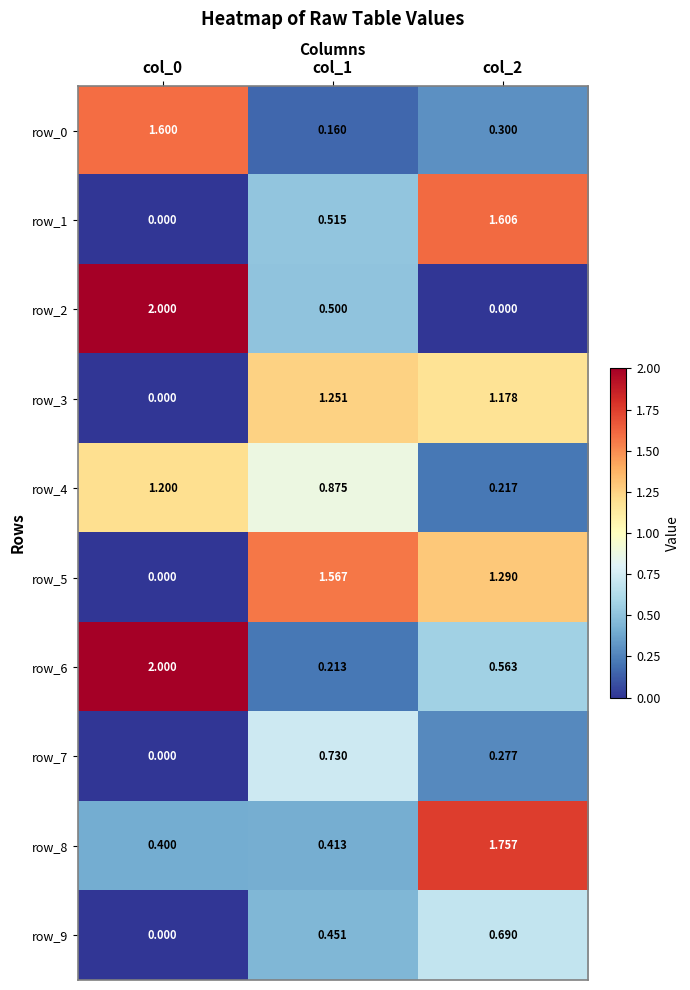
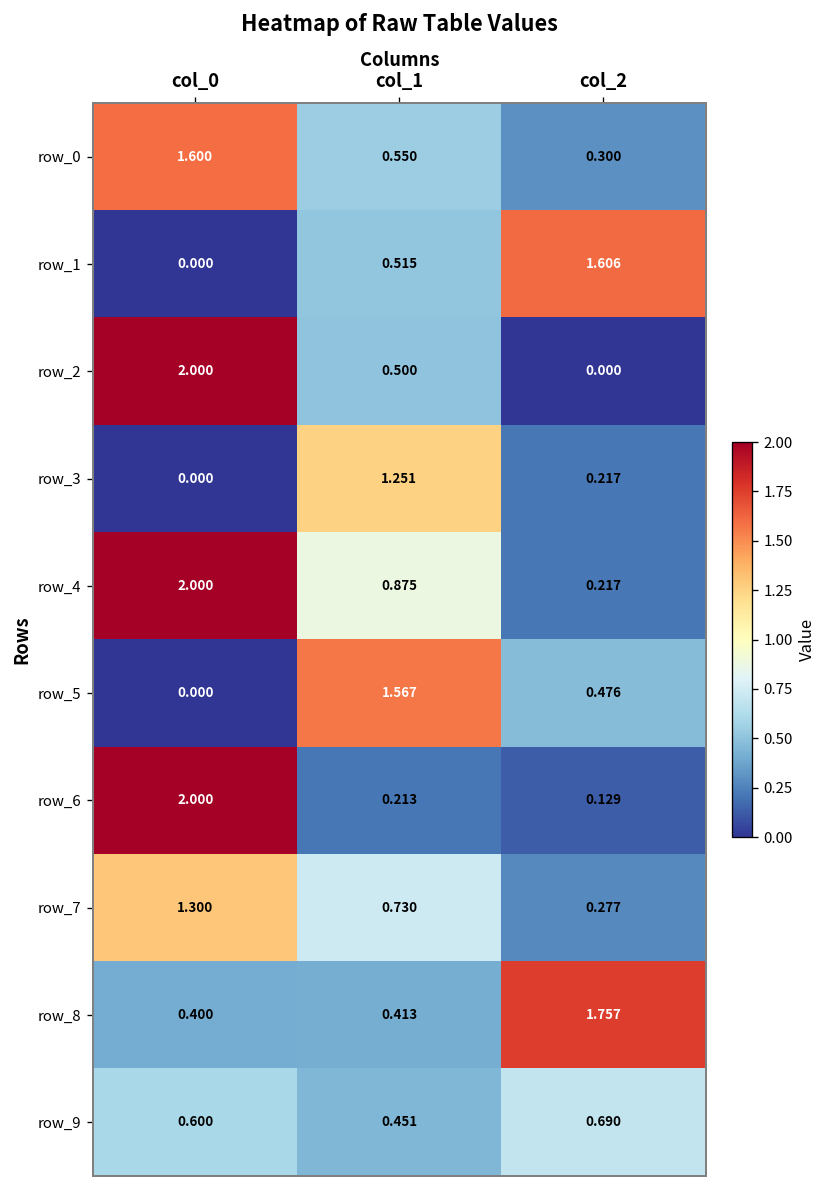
row_0, col_1: 0.160 -> 0.550
row_3, col_2: 1.178 -> 0.217
row_4, col_0: 1.200 -> 2.000
row_5, col_2: 1.290 -> 0.476
row_6, col_2: 0.563 -> 0.129
row_7, col_0: 0.000 -> 1.300
row_9, col_0: 0.000 -> 0.600
